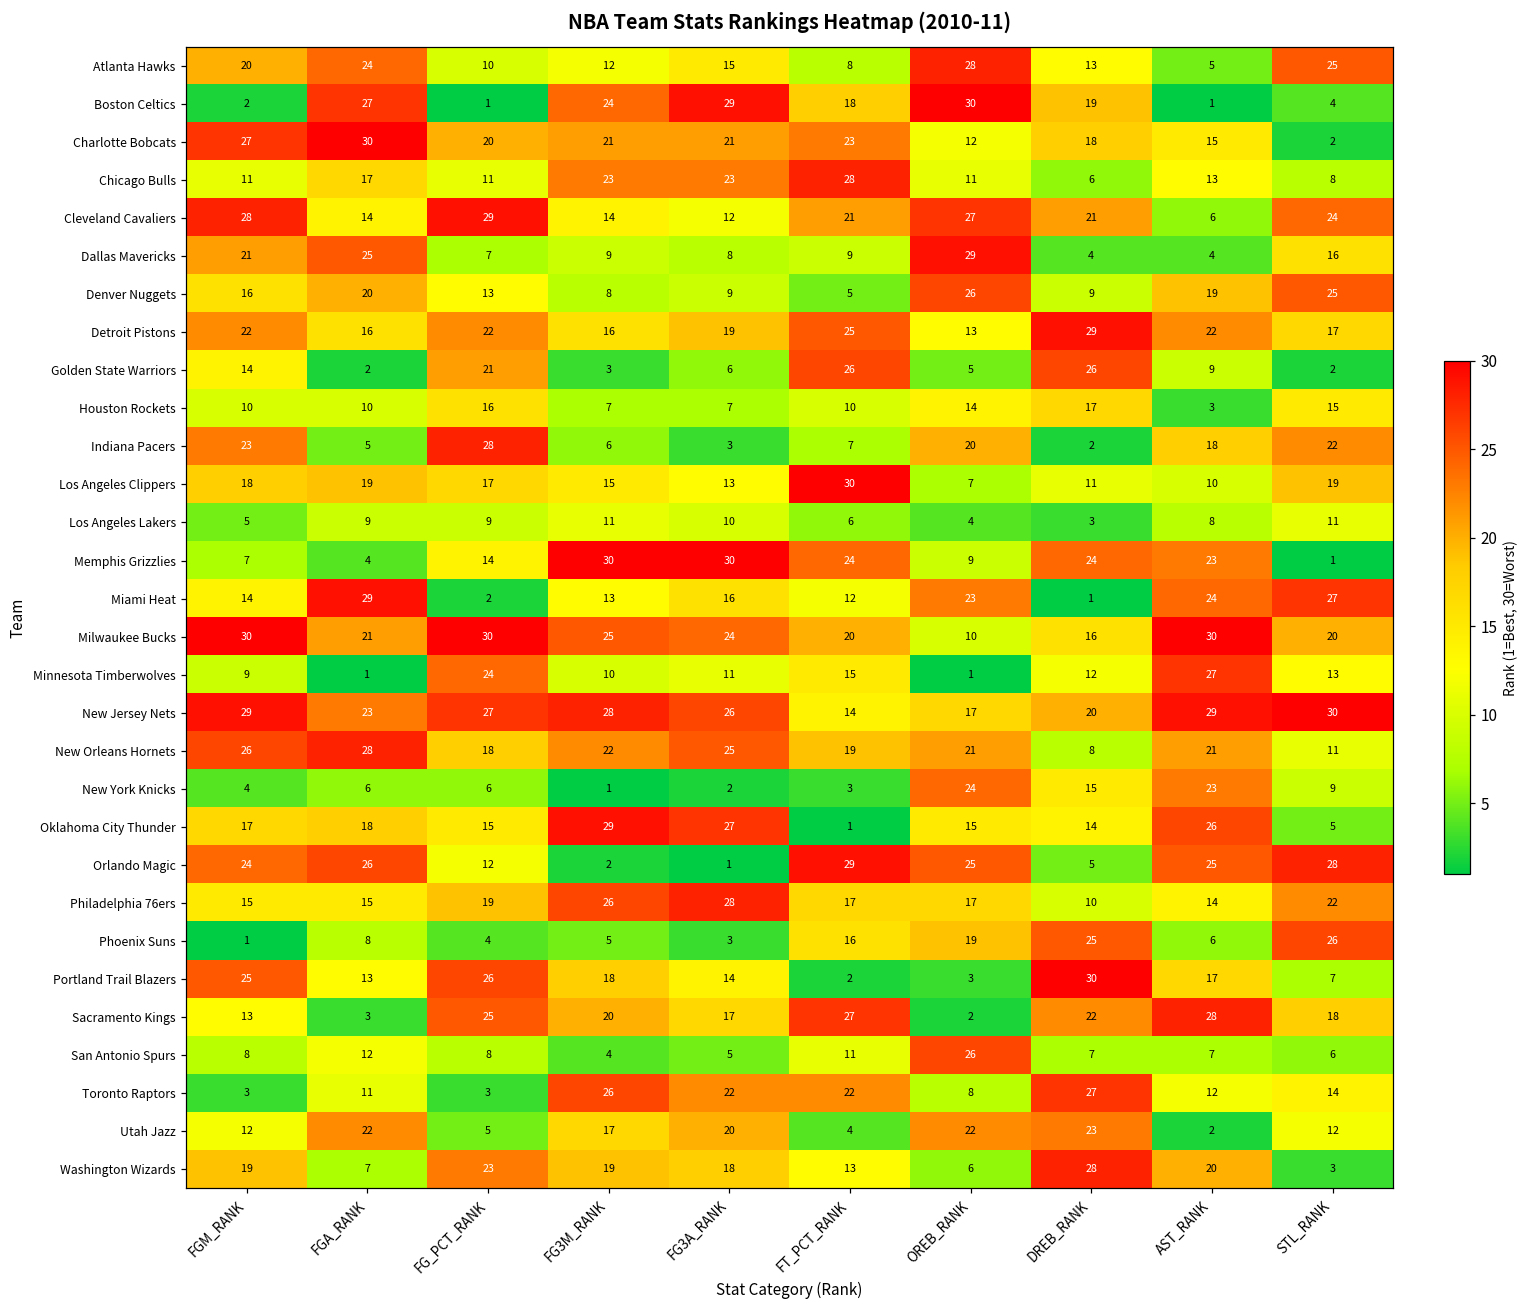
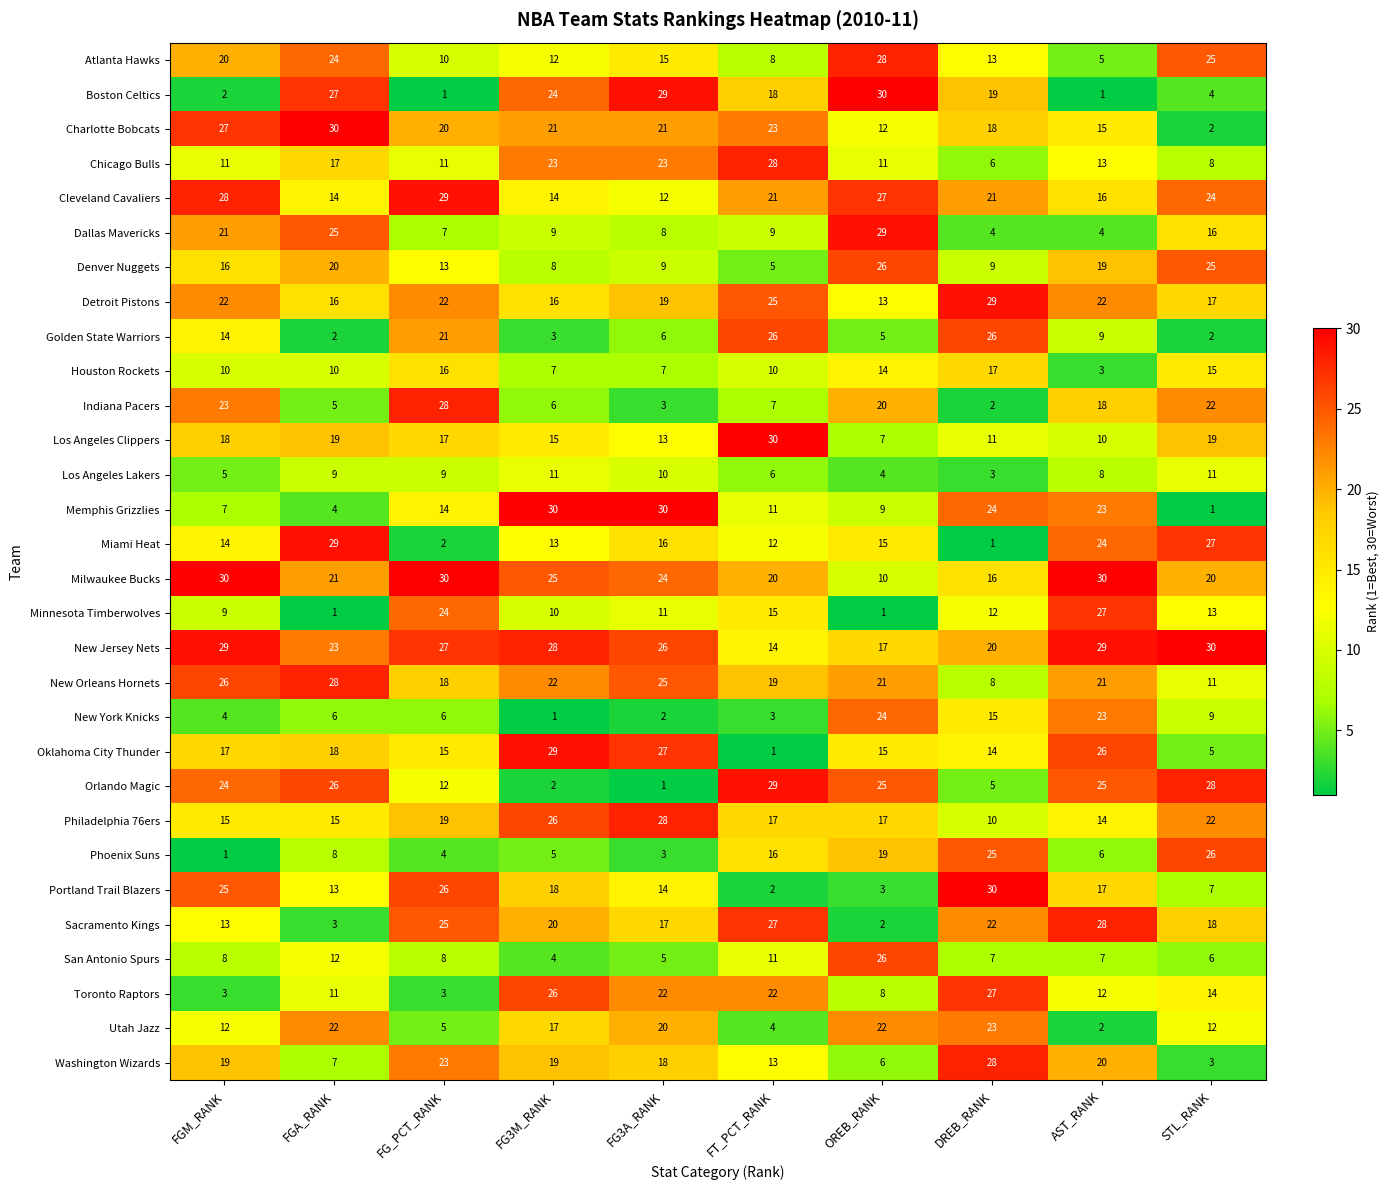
Cleveland Cavaliers, AST_RANK: 6 -> 16
Memphis Grizzlies, FT_PCT_RANK: 24 -> 11
Miami Heat, OREB_RANK: 23 -> 15
